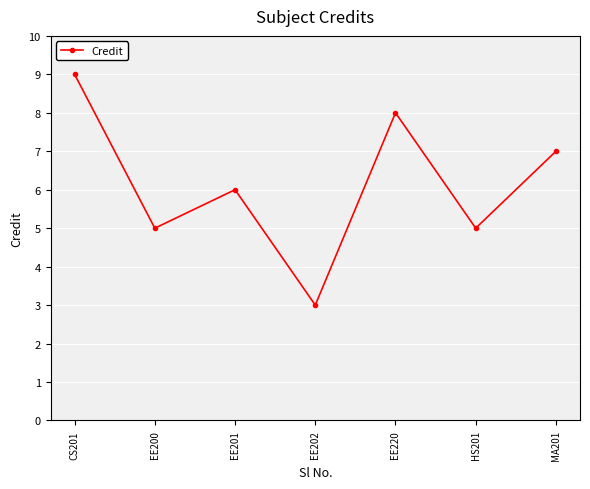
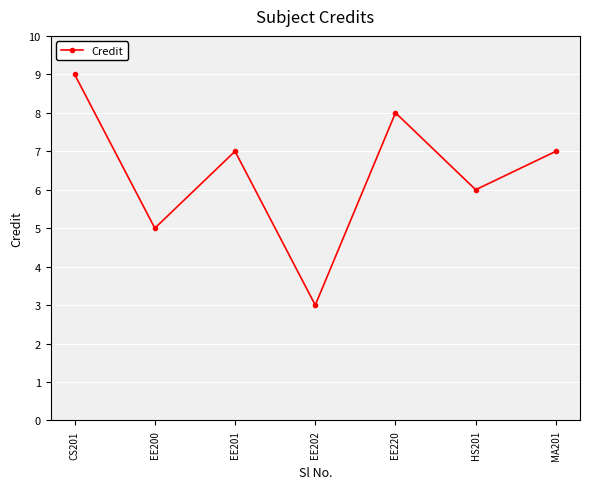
EE201: 6 -> 7
HS201: 5 -> 6
